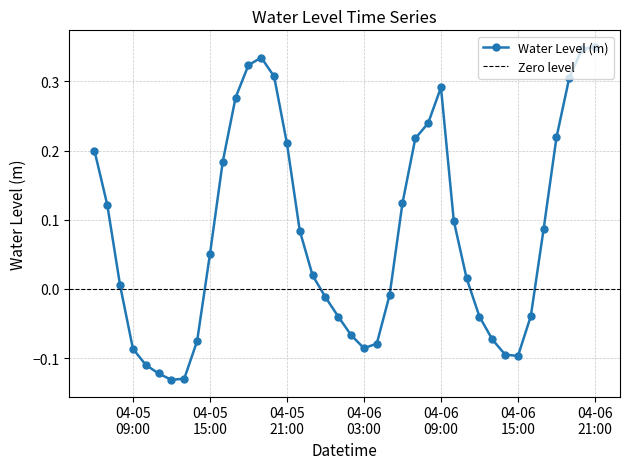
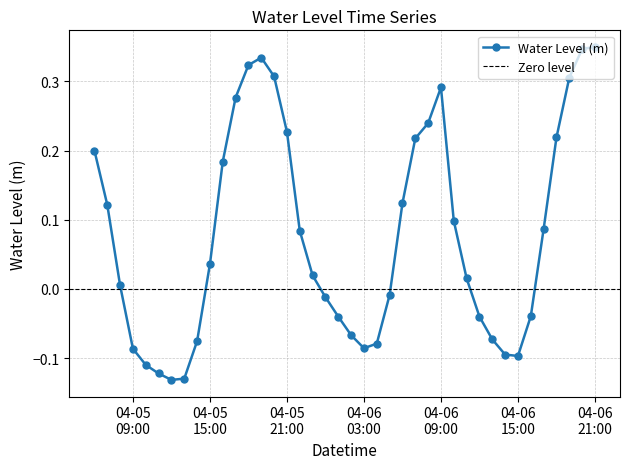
04-05 15:00: 0.05 -> 0.04
04-05 21:00: 0.21 -> 0.23
